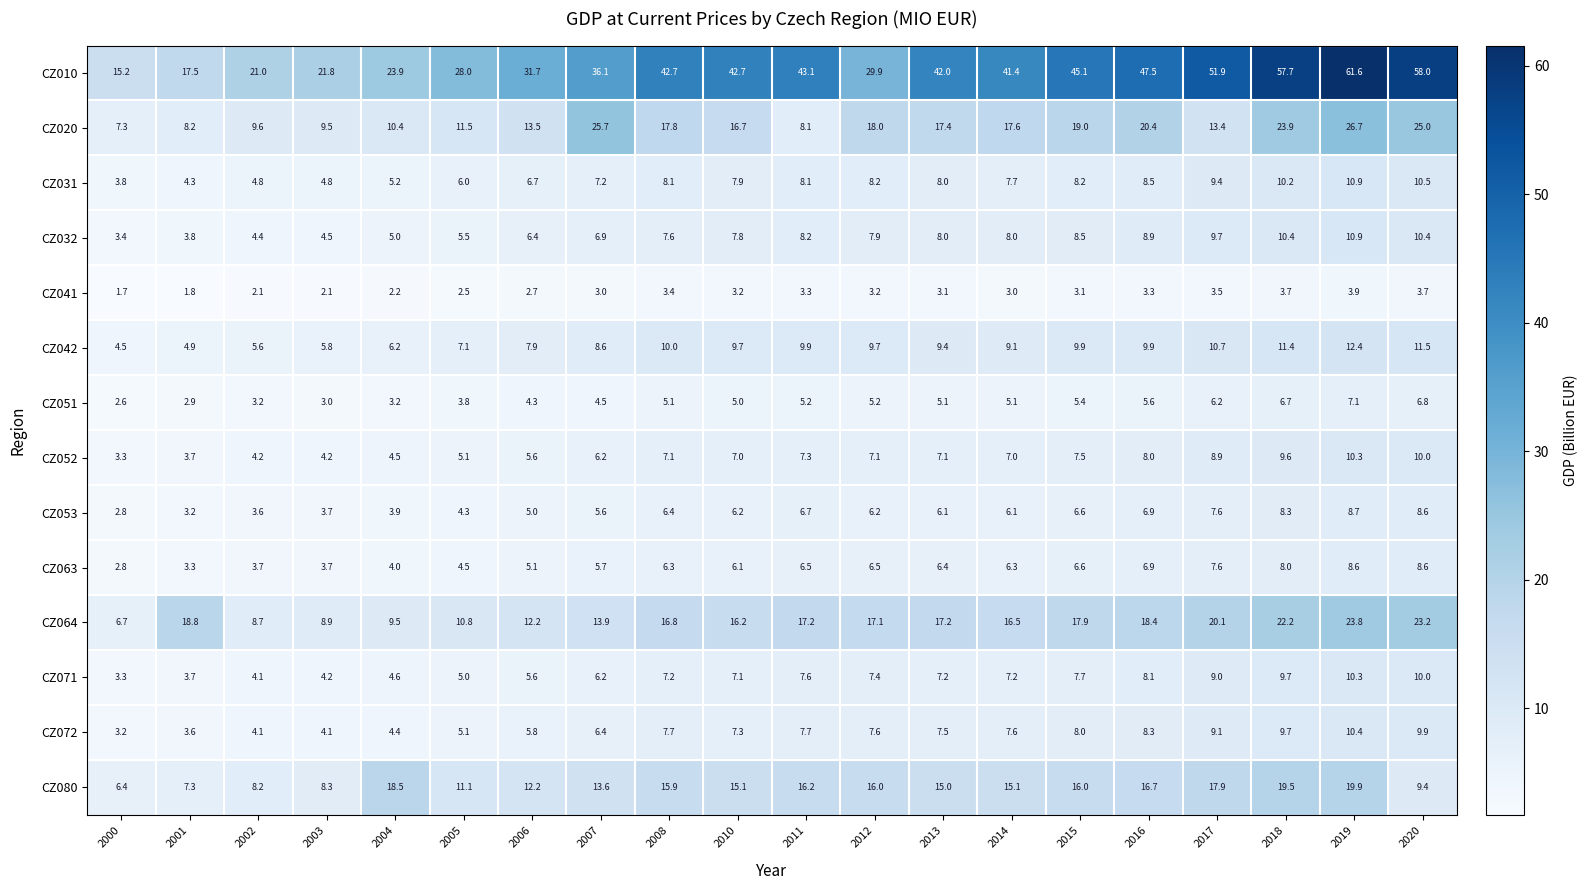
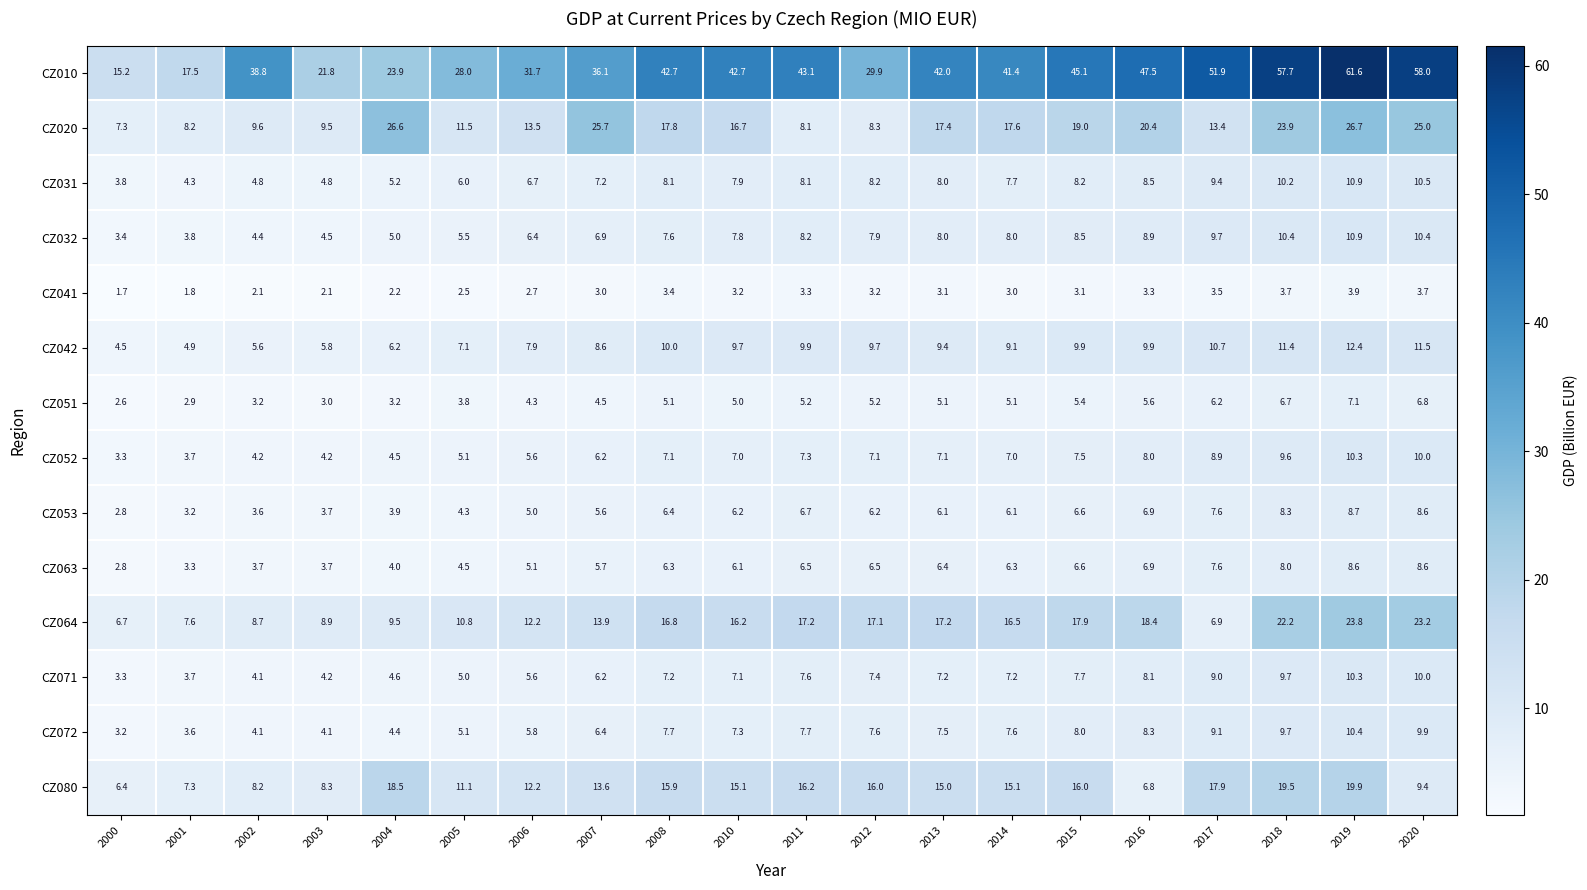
CZ010, 2002: 21.0 -> 38.8
CZ020, 2004: 10.4 -> 26.6
CZ020, 2012: 18.0 -> 8.3
CZ064, 2001: 18.8 -> 7.6
CZ064, 2017: 20.1 -> 6.9
CZ080, 2016: 16.7 -> 6.8
